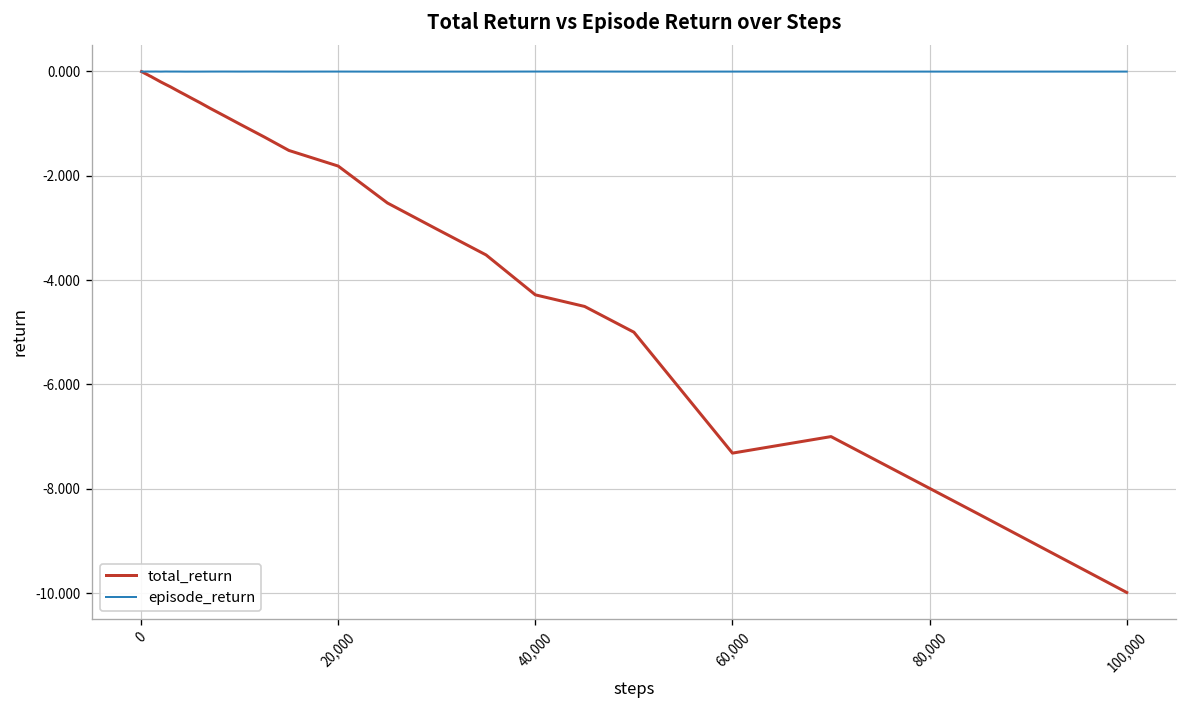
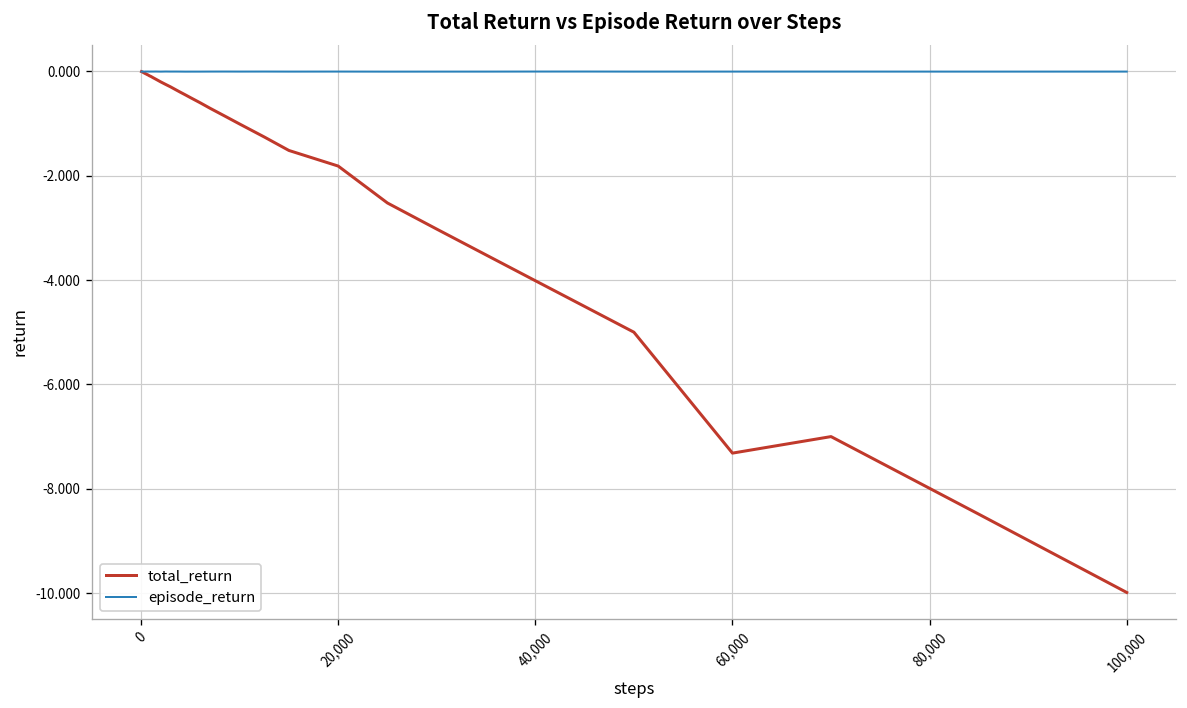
total_return, 40,000: -4.3 -> -4.0
